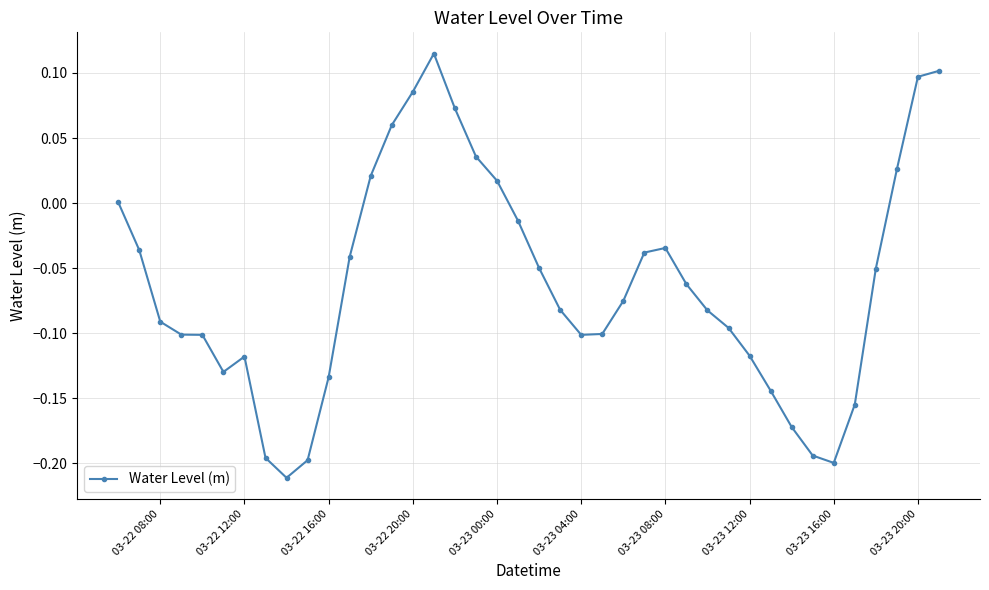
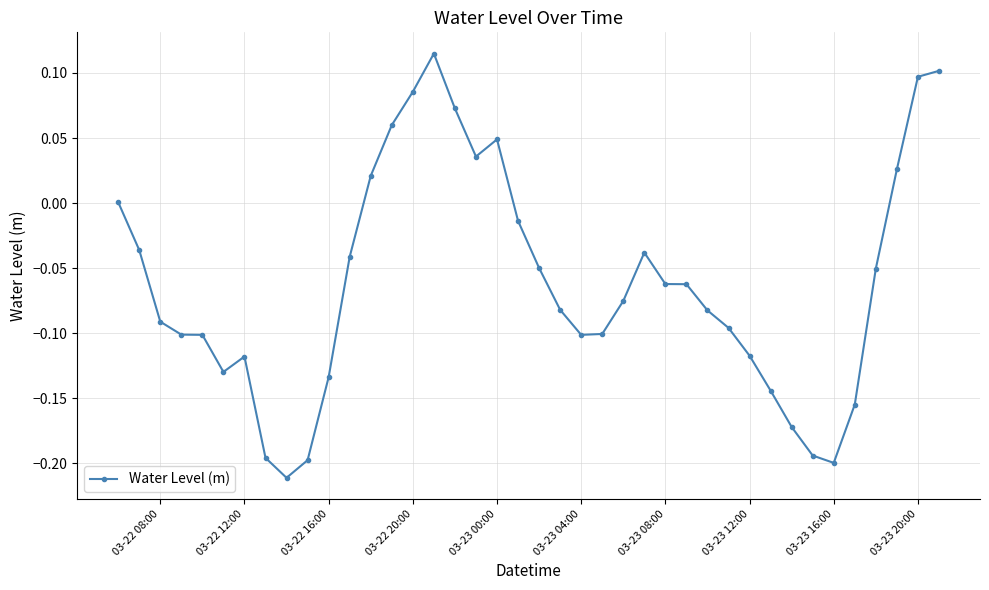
03-23 00:00: 0.017 -> 0.049
03-23 08:00: -0.034 -> -0.062
